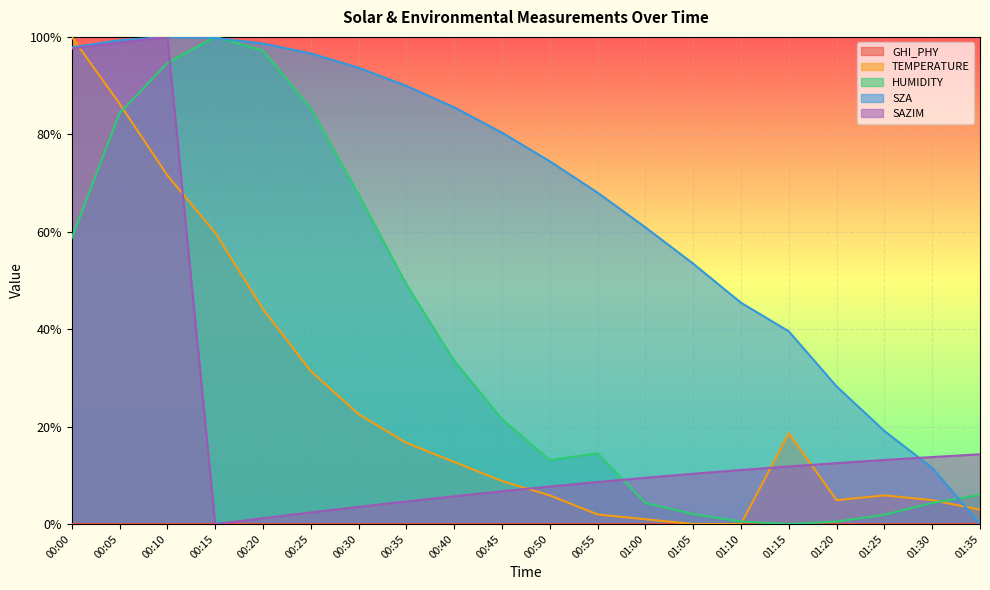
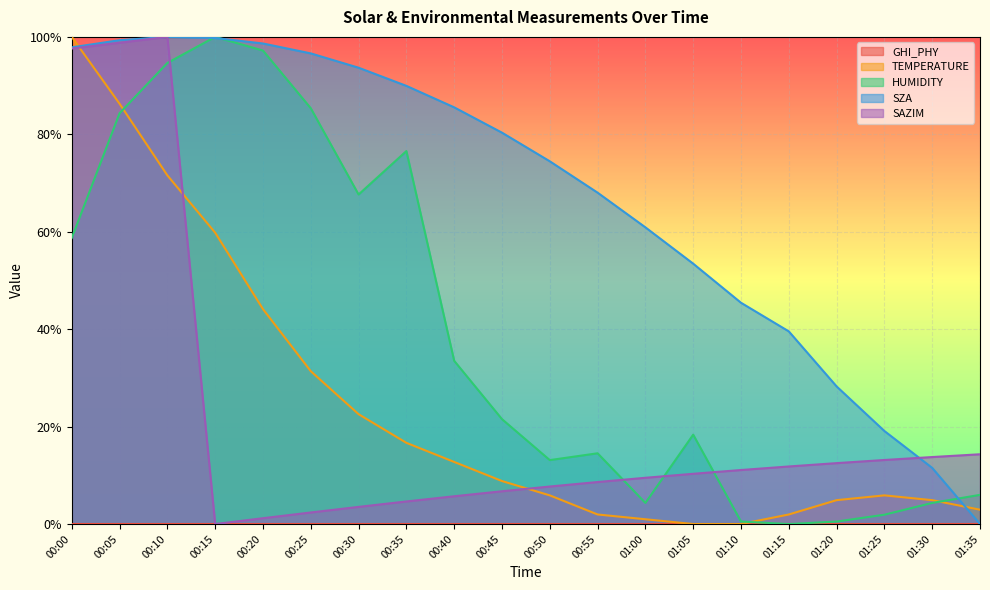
HUMIDITY, 00:35: 49% -> 77%
HUMIDITY, 01:05: 2% -> 18%
TEMPERATURE, 01:15: 19% -> 2%
